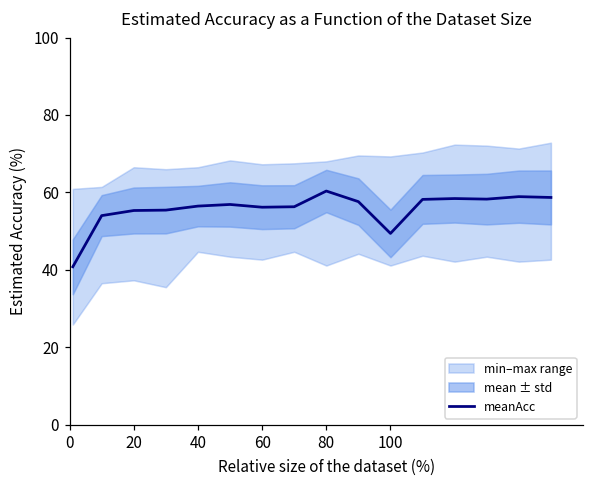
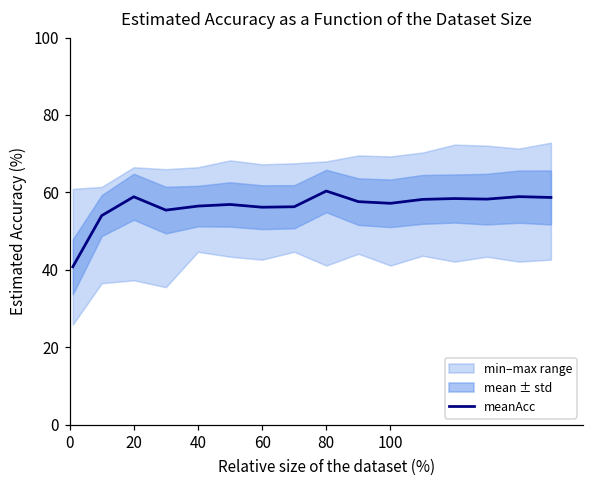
meanAcc, 20: 55 -> 59
meanAcc, 100: 49 -> 57
